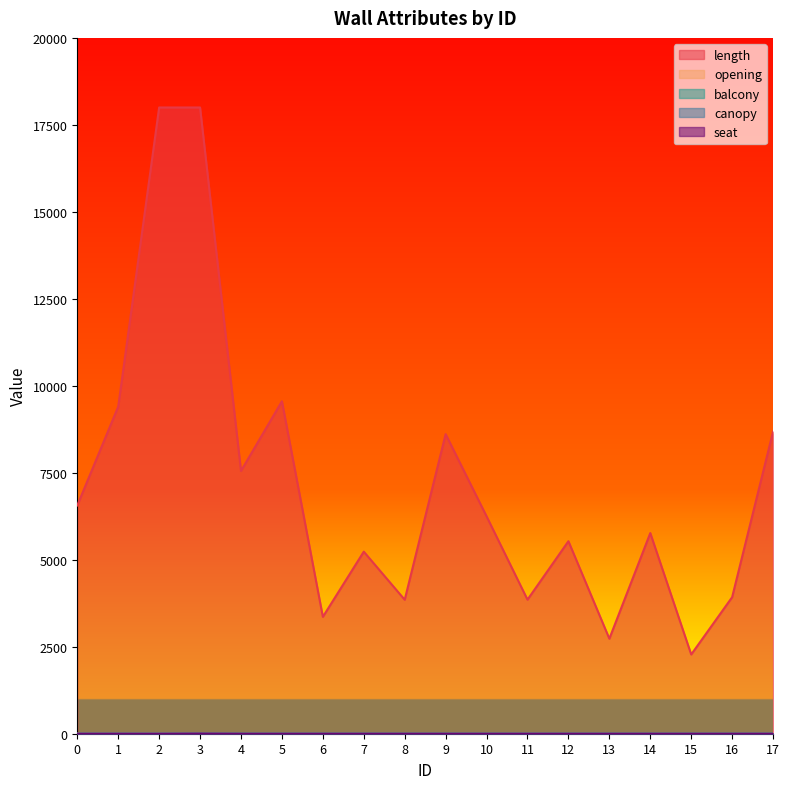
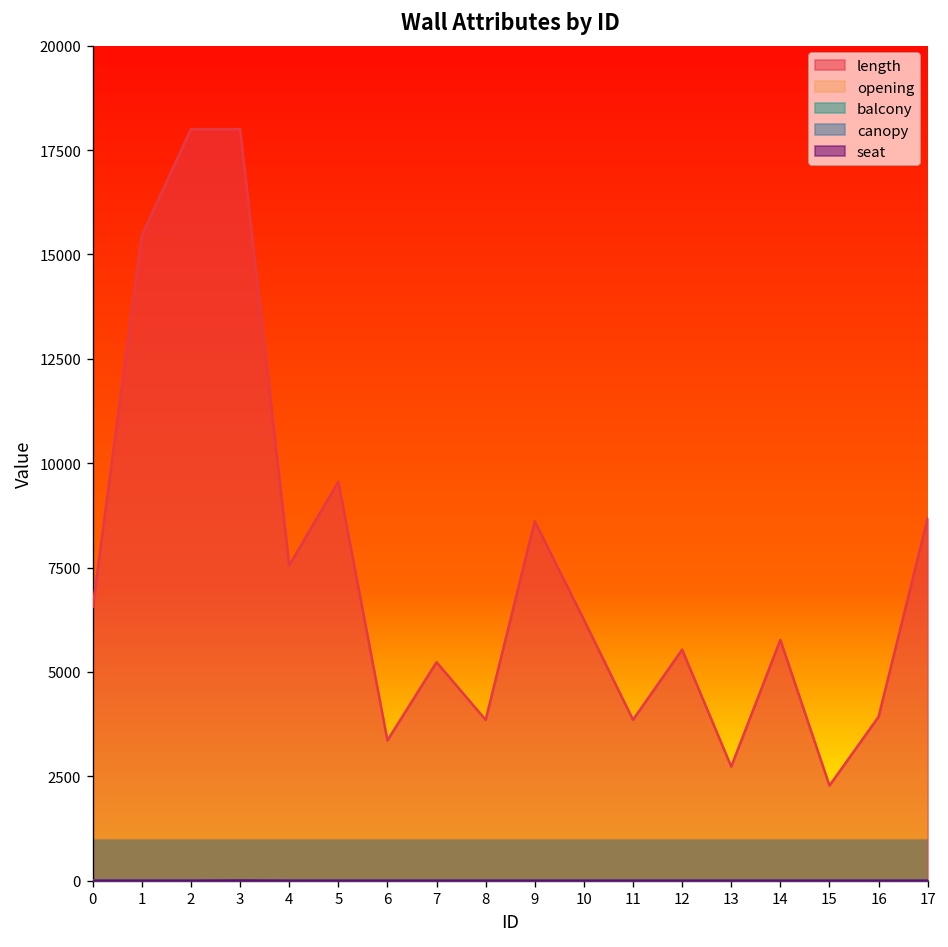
length, 1: 9400 -> 15500
